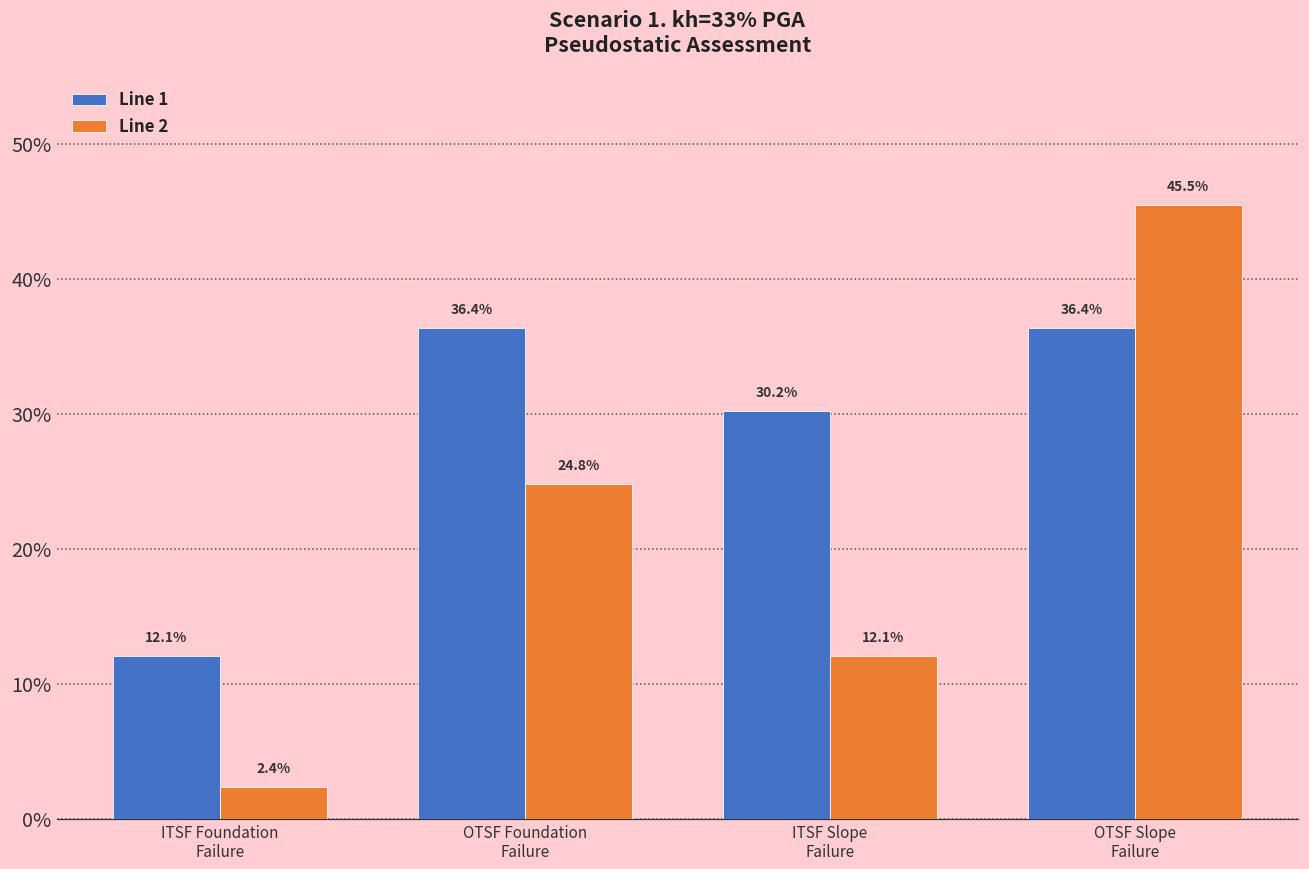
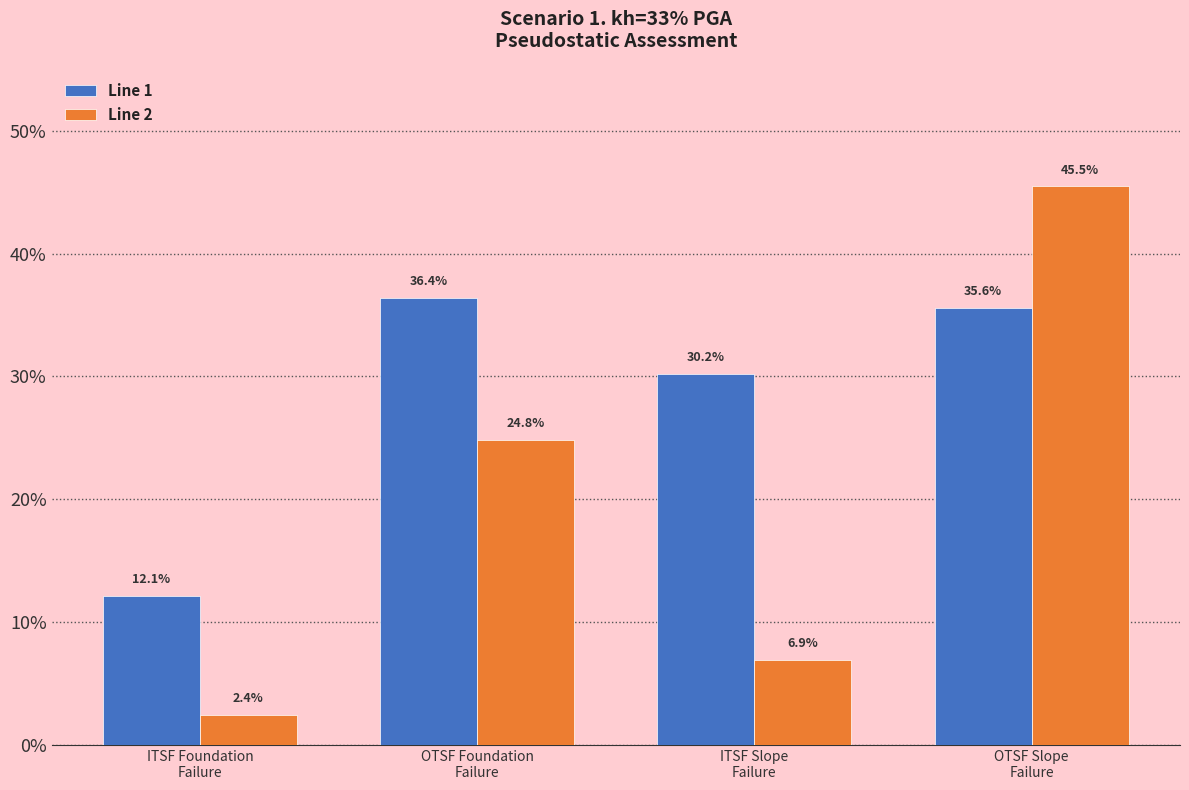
Line 2, ITSF Slope Failure: 12.1% -> 6.9%
Line 1, OTSF Slope Failure: 36.4% -> 35.6%
